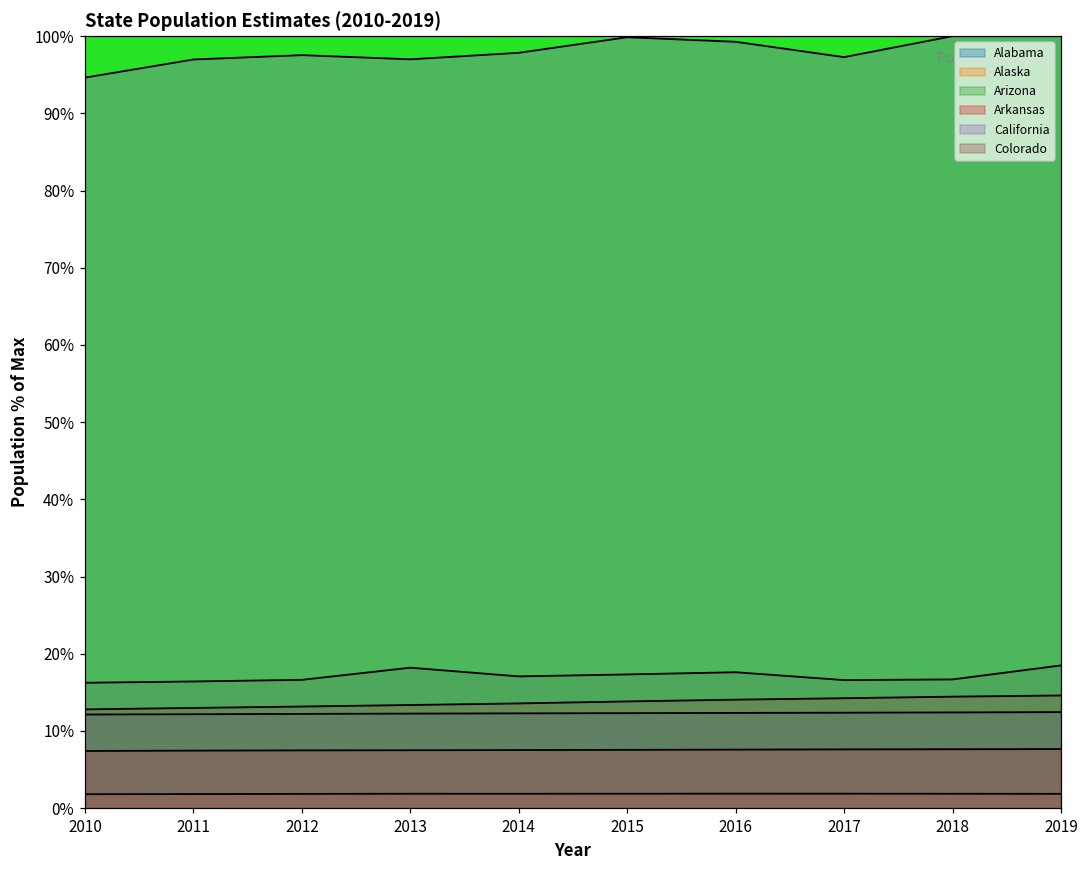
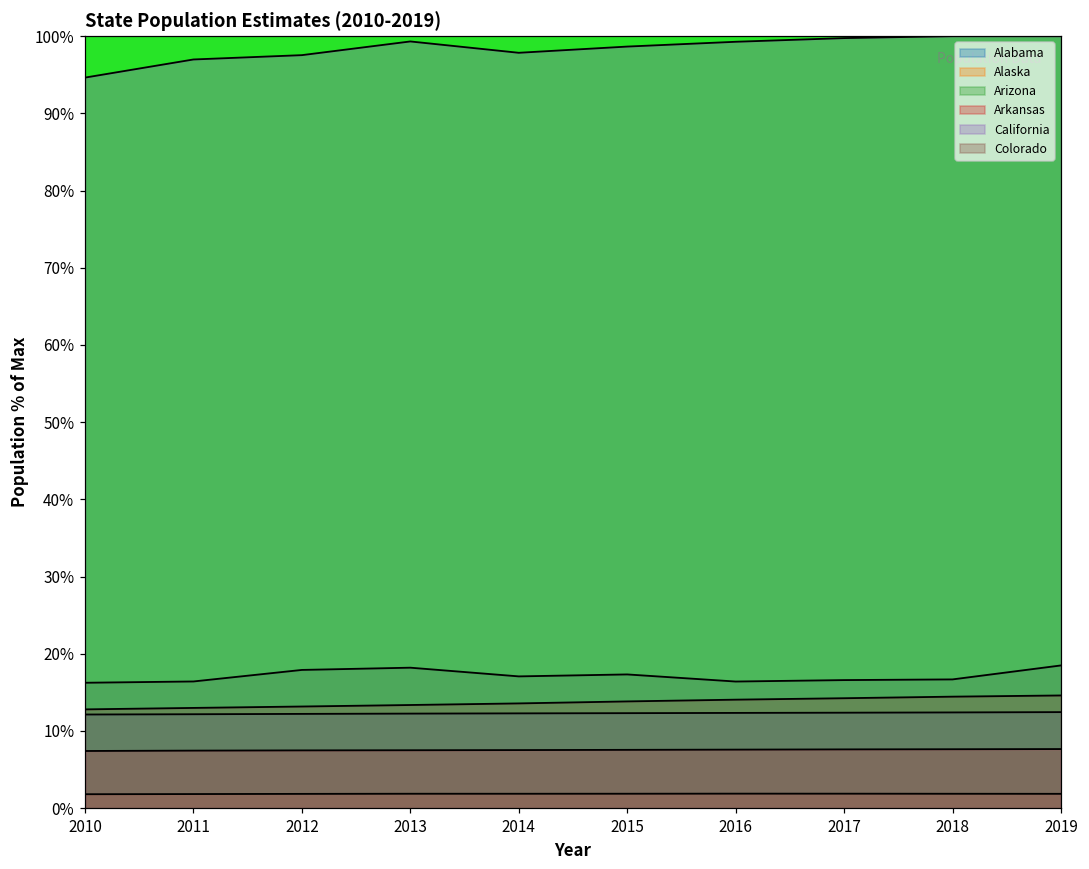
Arizona, 2012: 17% -> 18%
California, 2013: 97% -> 99%
California, 2015: 100% -> 99%
Arizona, 2016: 18% -> 16%
California, 2017: 97% -> 100%
